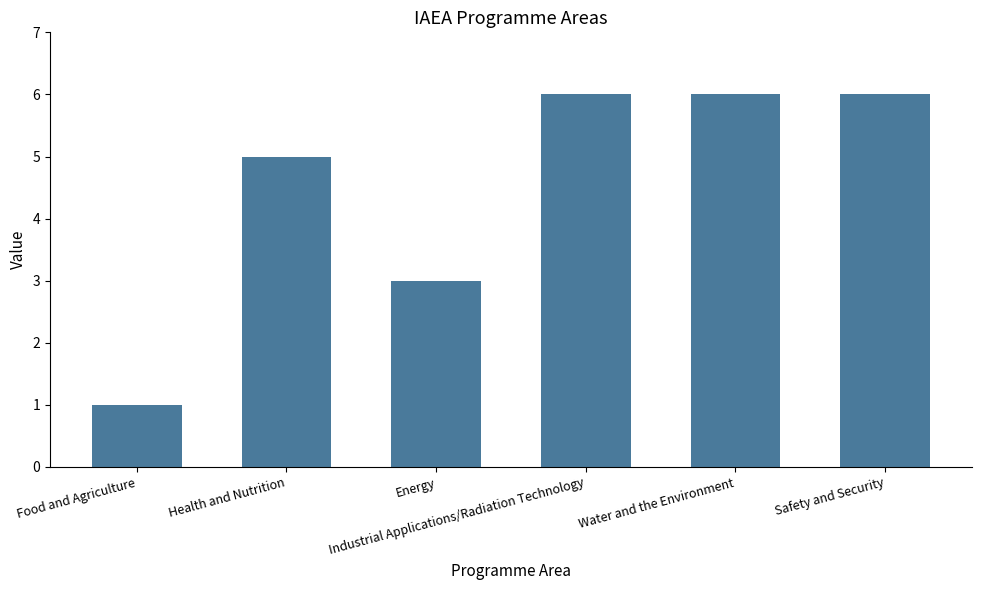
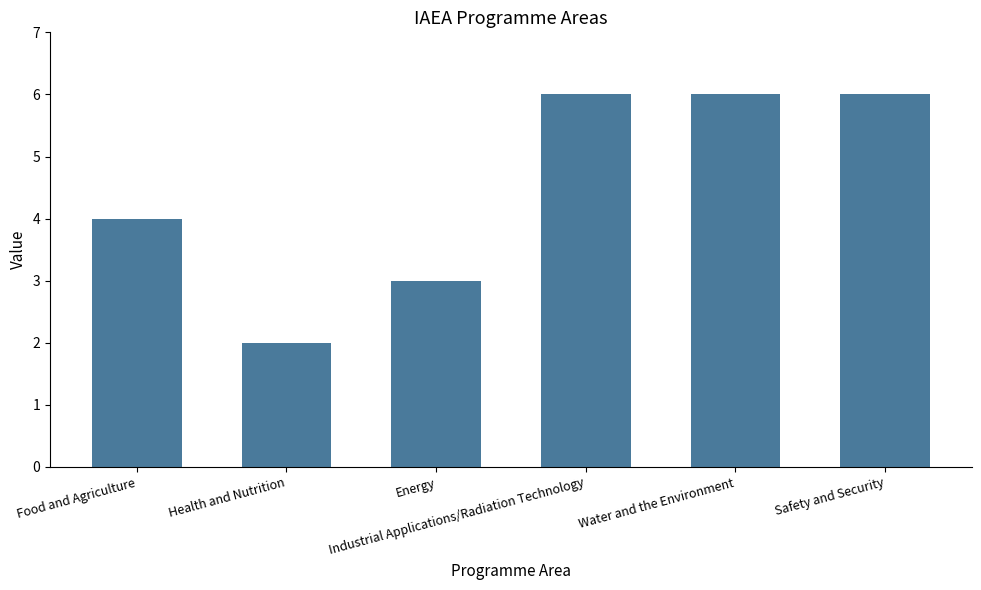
Food and Agriculture: 1 -> 4
Health and Nutrition: 5 -> 2
